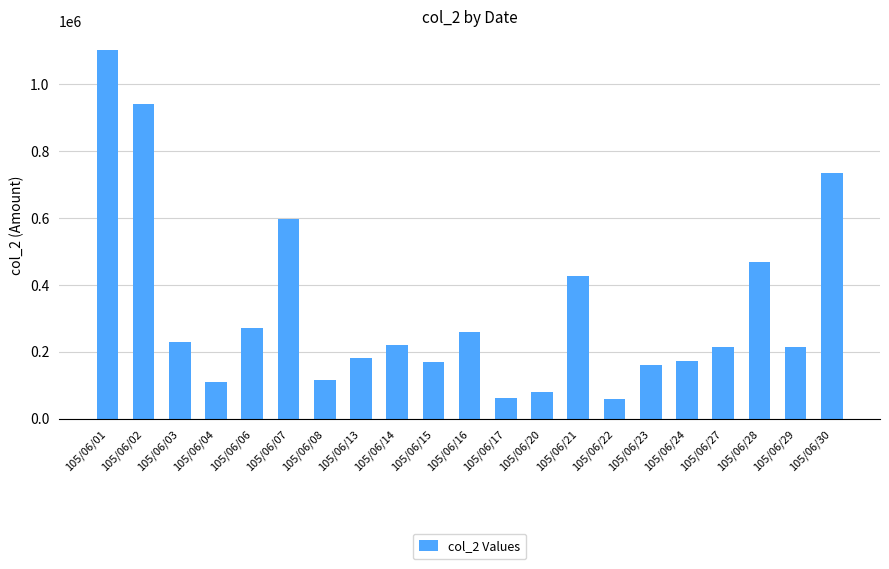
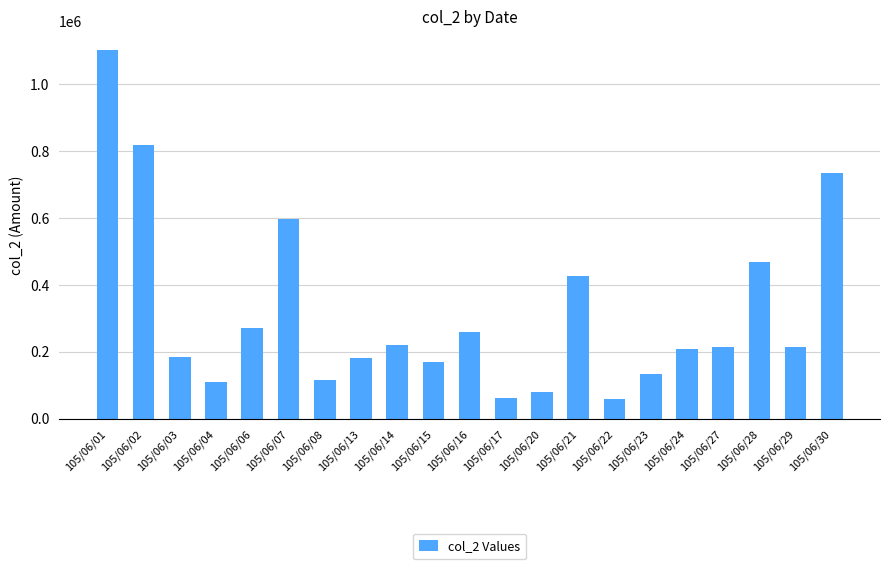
105/06/02: 940000 -> 820000
105/06/03: 230000 -> 190000
105/06/23: 160000 -> 130000
105/06/24: 170000 -> 210000
